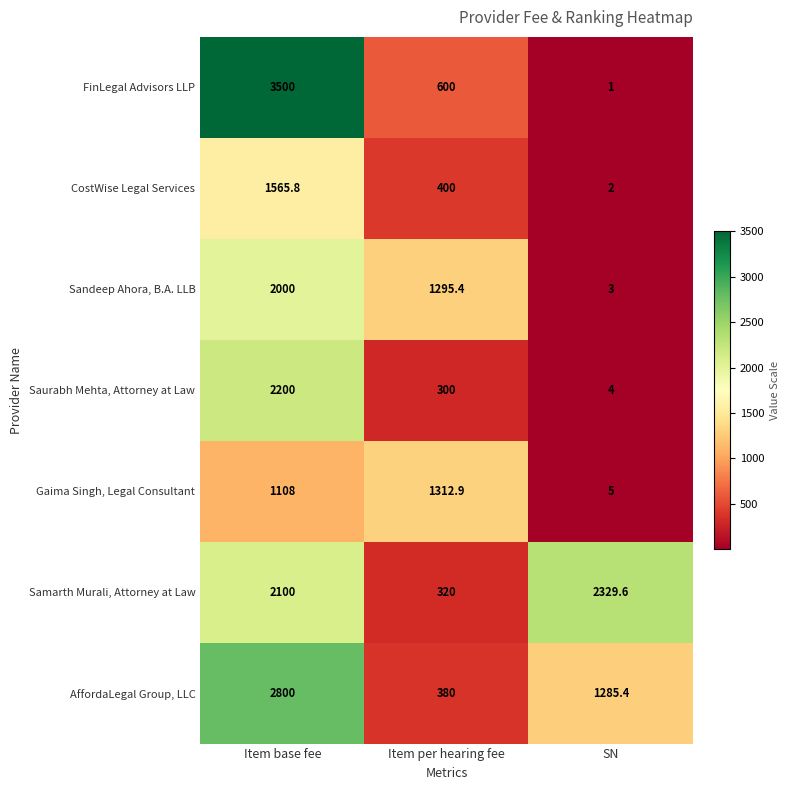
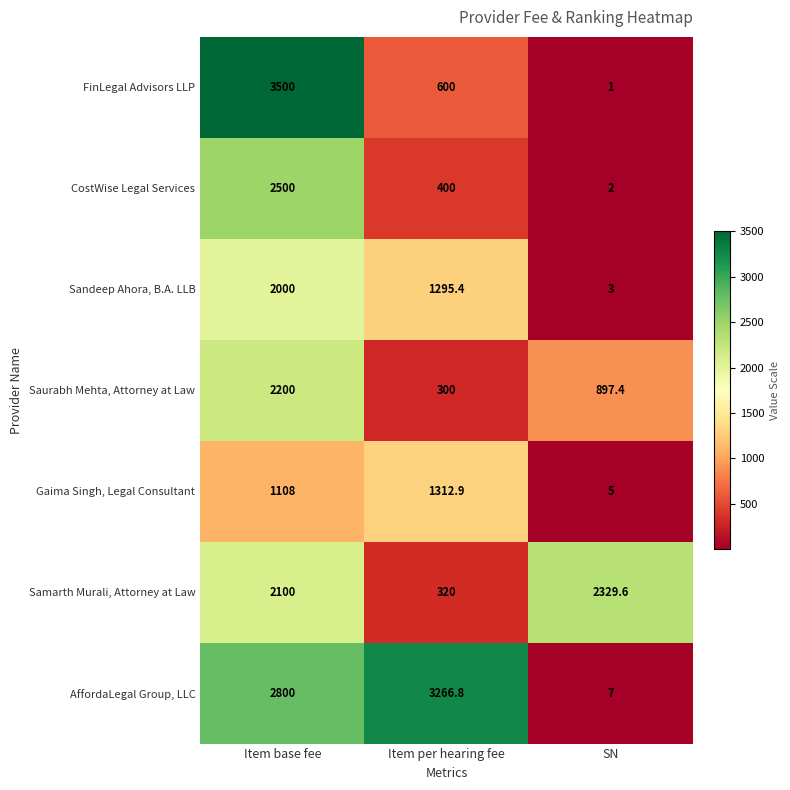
CostWise Legal Services, Item base fee: 1565.8 -> 2500
Saurabh Mehta, Attorney at Law, SN: 4 -> 897.4
AffordaLegal Group, LLC, Item per hearing fee: 380 -> 3266.8
AffordaLegal Group, LLC, SN: 1285.4 -> 7
